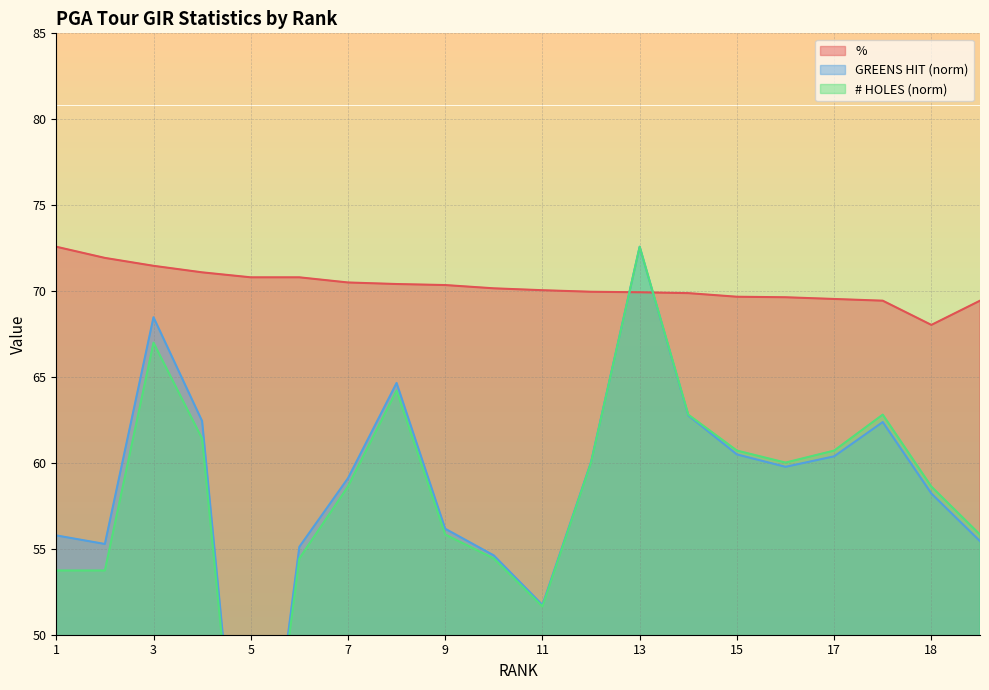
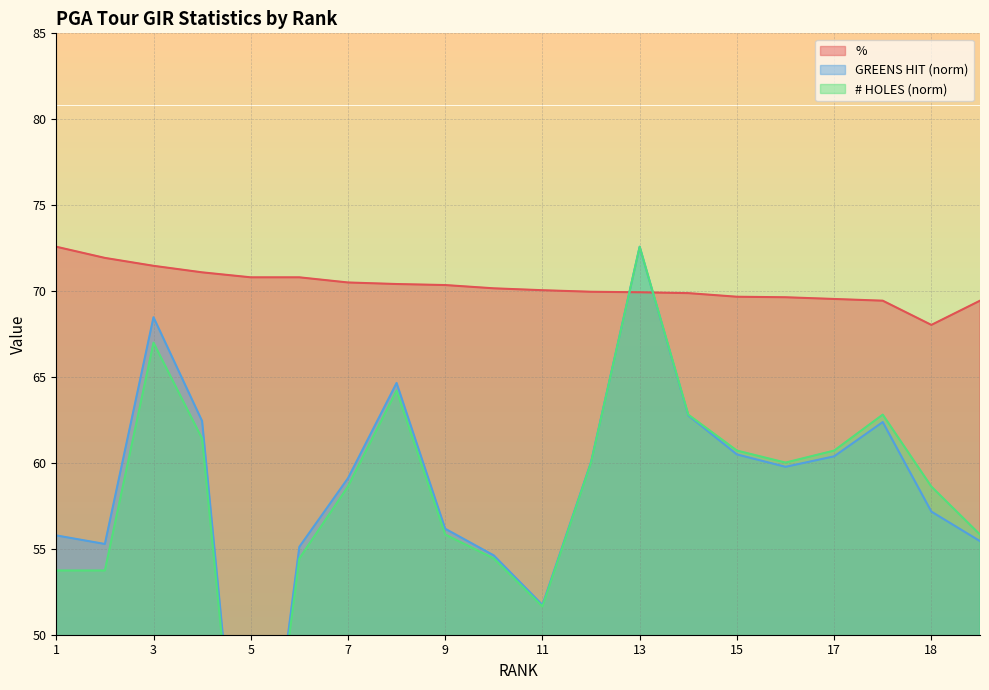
GREENS HIT (norm), 18: 58.2 -> 57.2
